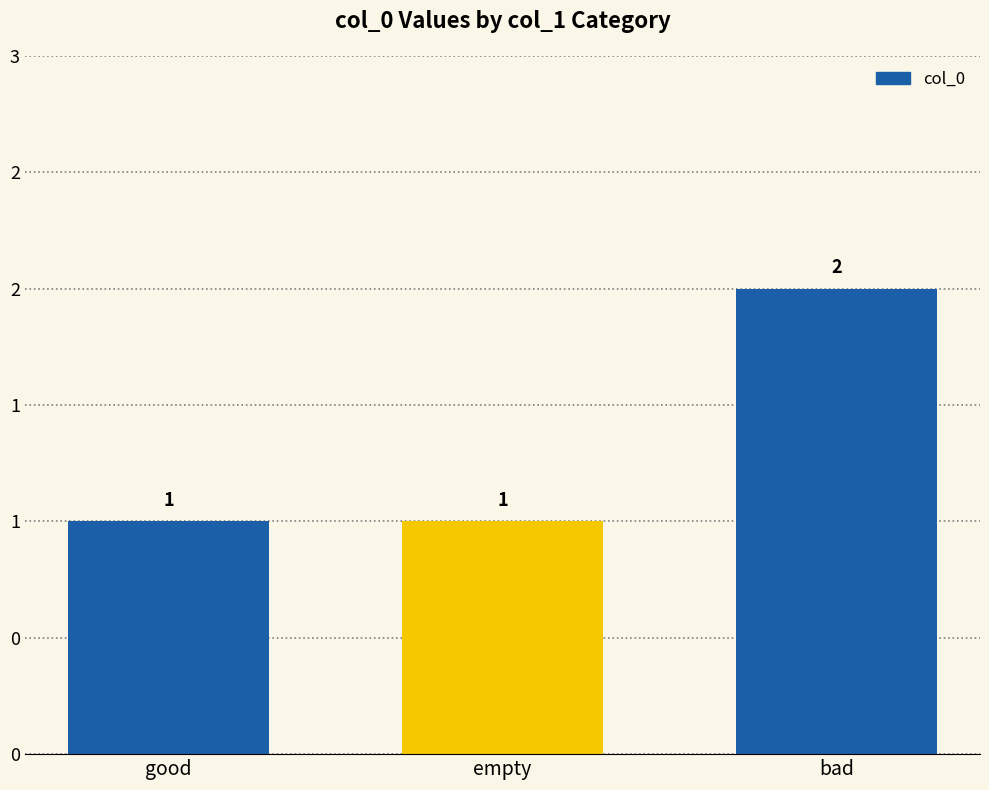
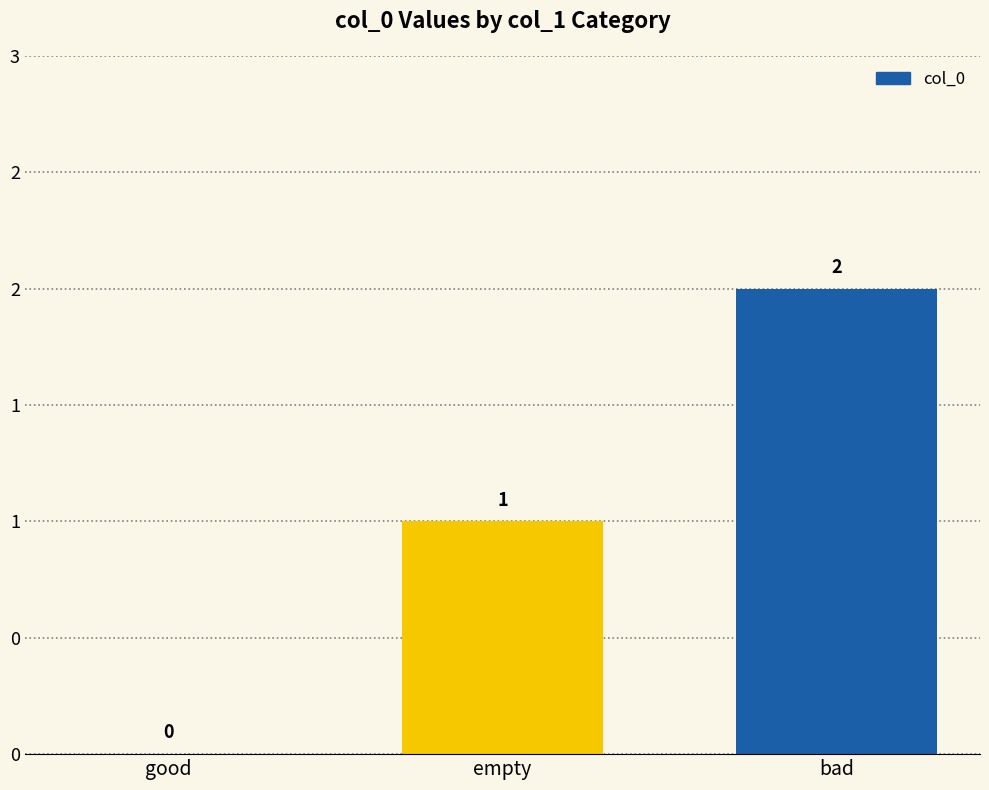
good: 1 -> 0
